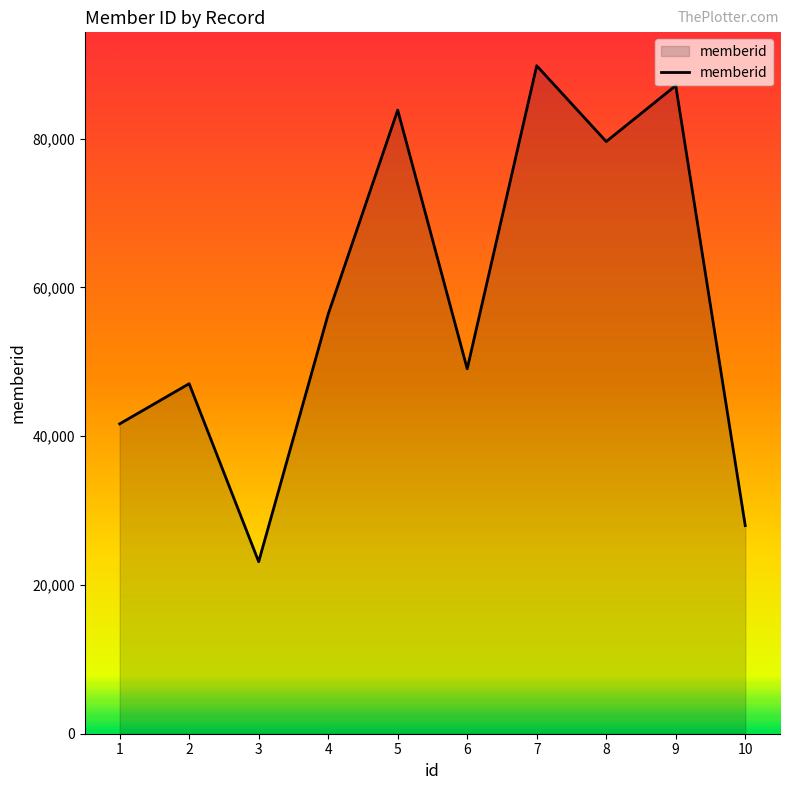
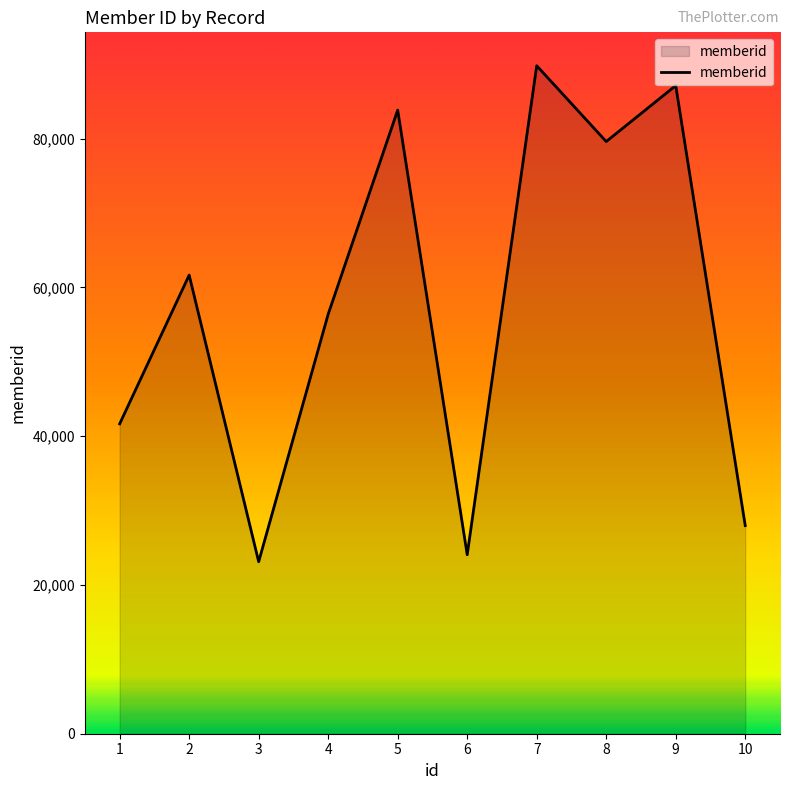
2: 47,000 -> 62,000
6: 49,000 -> 24,000
